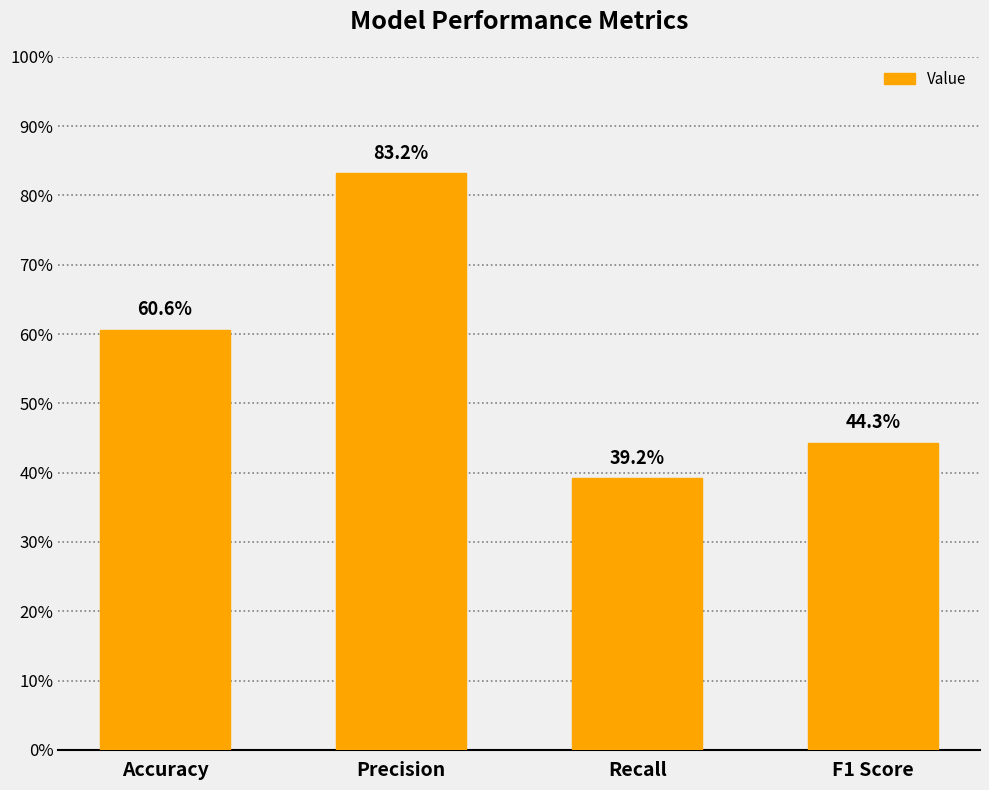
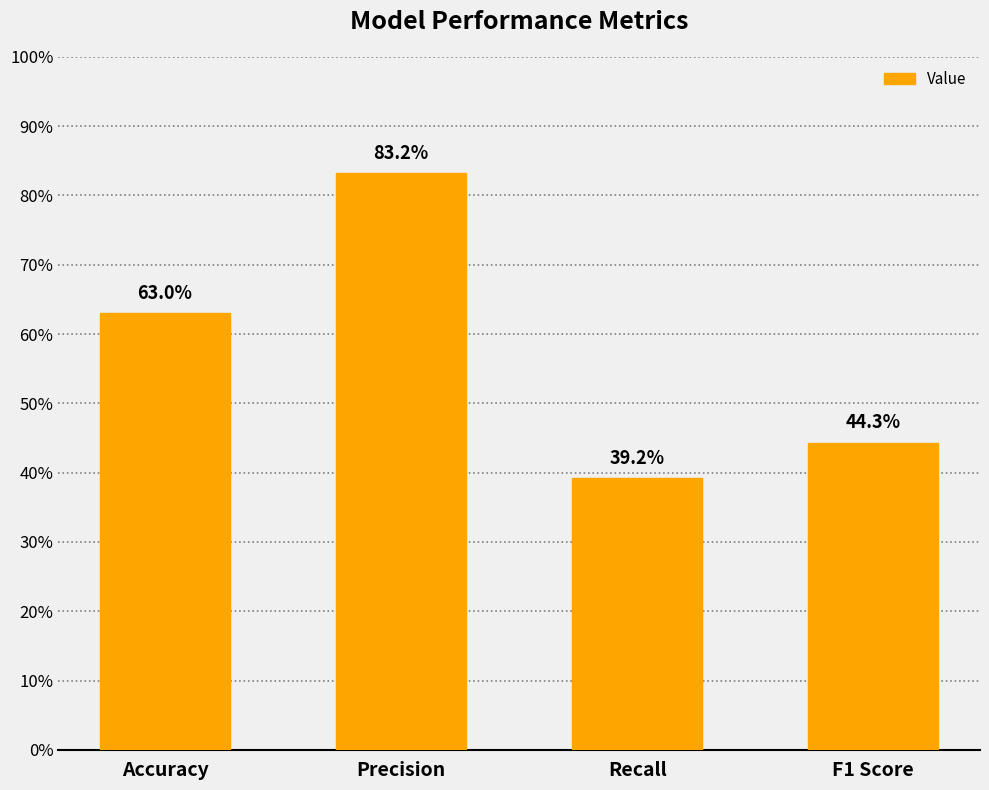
Accuracy: 60.6% -> 63.0%
